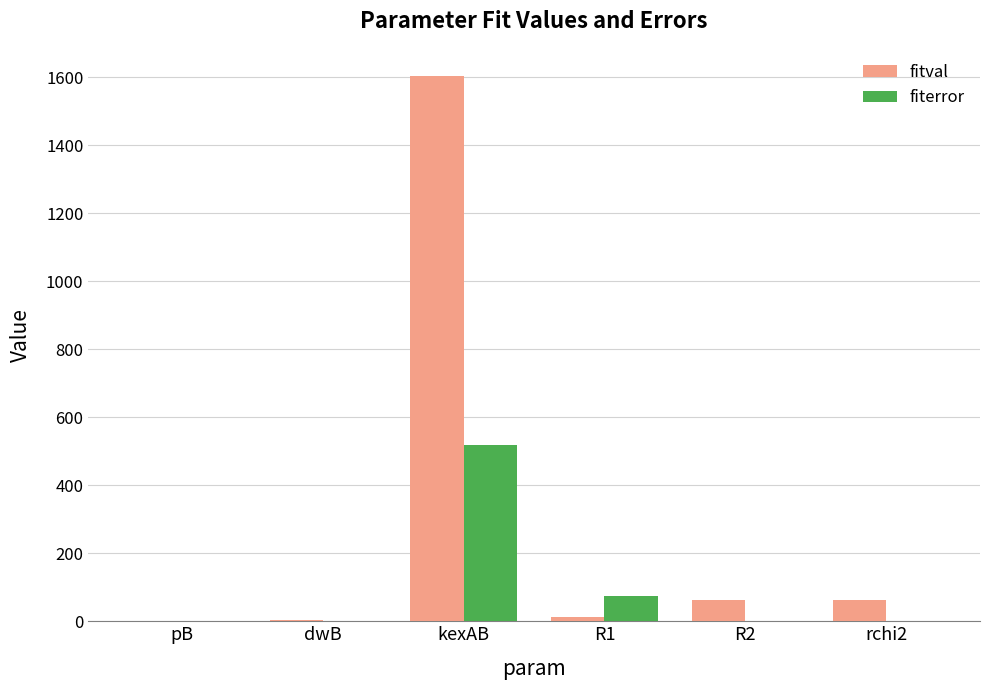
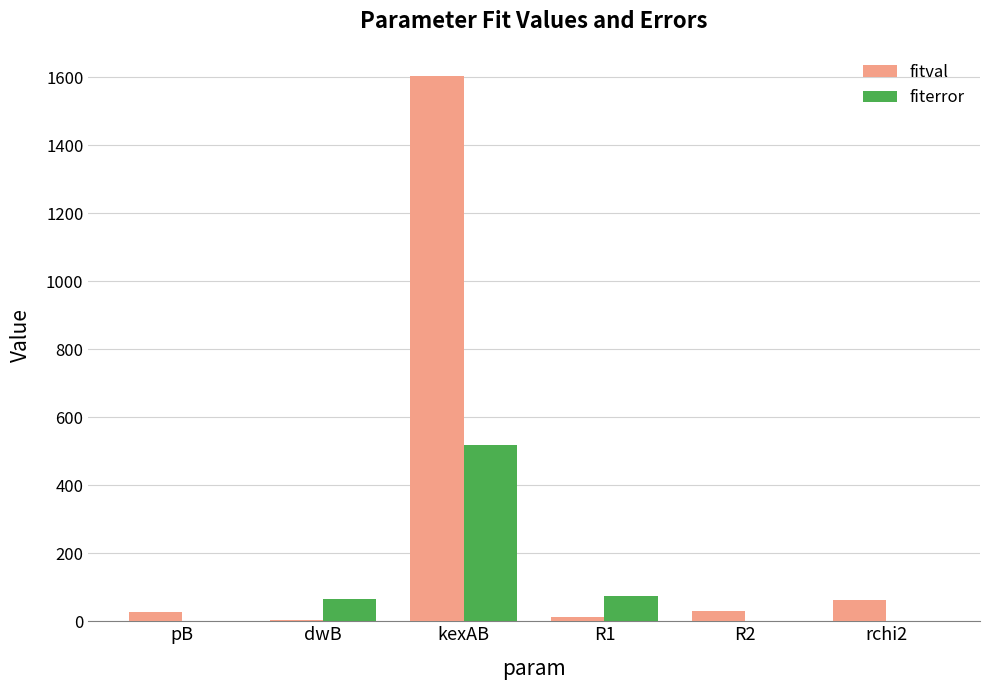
fitval, pB: 0 -> 30
fiterror, dwB: 0 -> 70
fitval, R2: 60 -> 30
